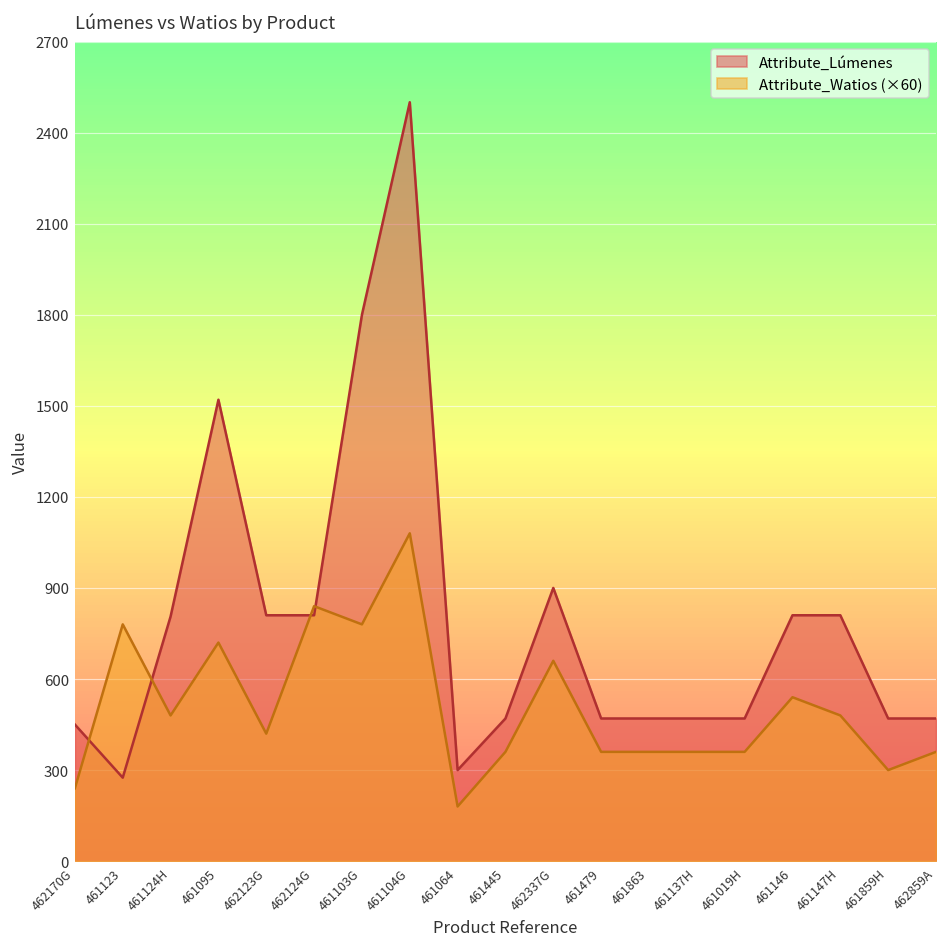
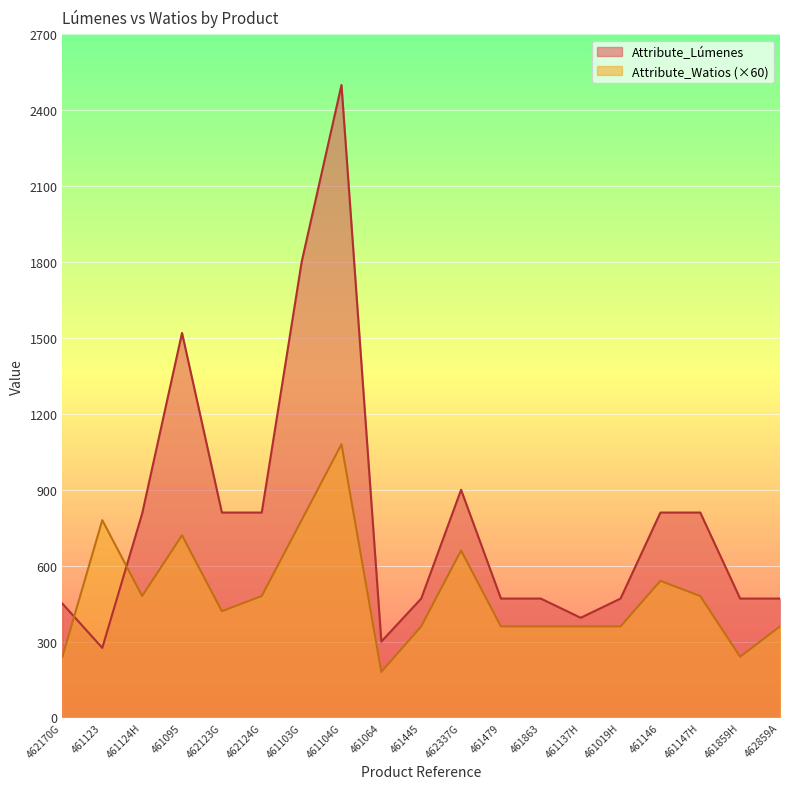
Attribute_Watios (×60), 462124G: 840 -> 480
Attribute_Lúmenes, 461137H: 470 -> 390
Attribute_Watios (×60), 461859H: 300 -> 240
